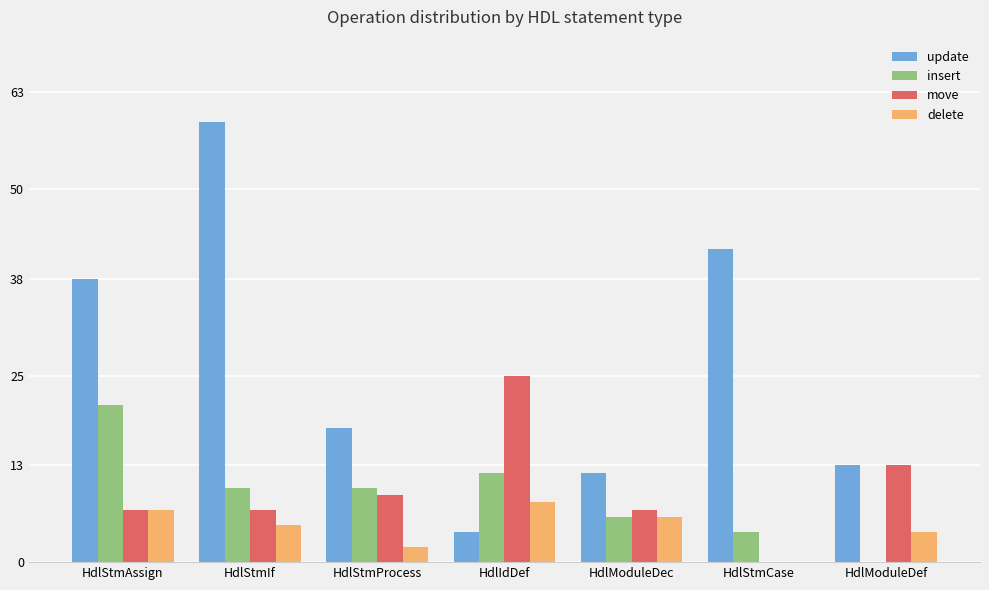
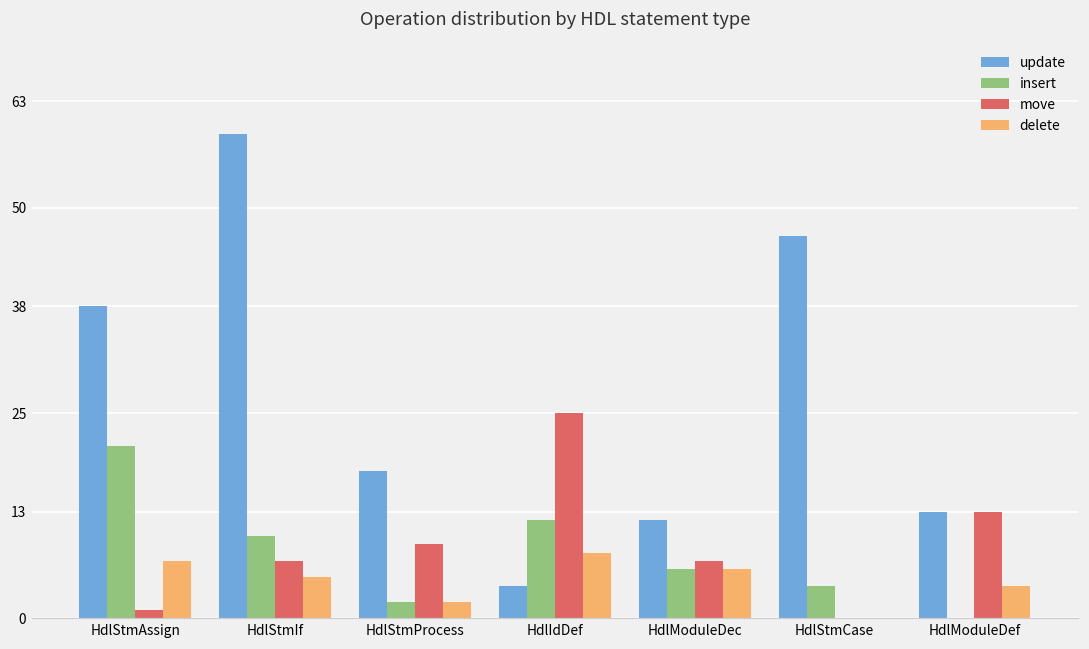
move, HdlStmAssign: 7 -> 1
insert, HdlStmProcess: 10 -> 2
update, HdlStmCase: 42 -> 47
